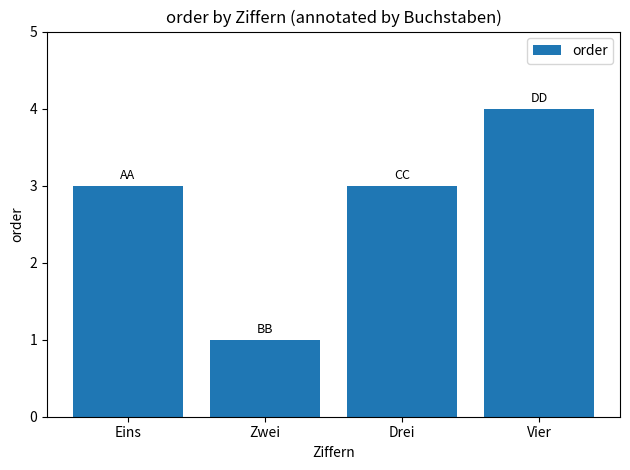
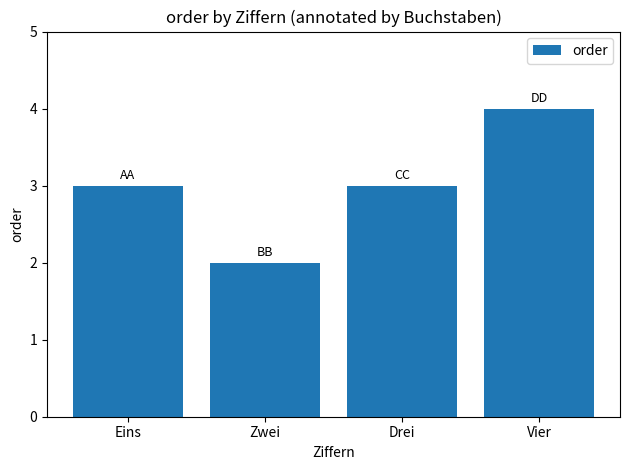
Zwei: 1 -> 2
